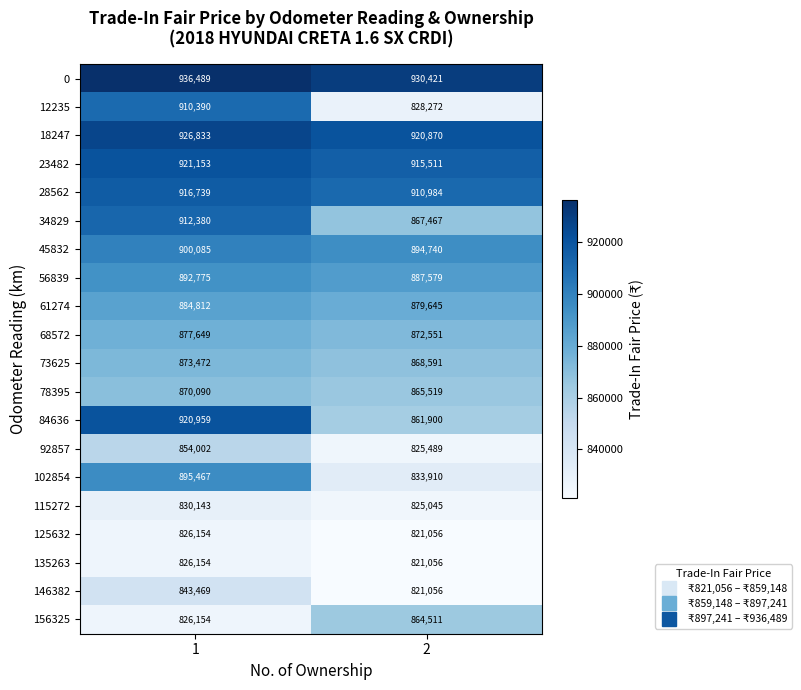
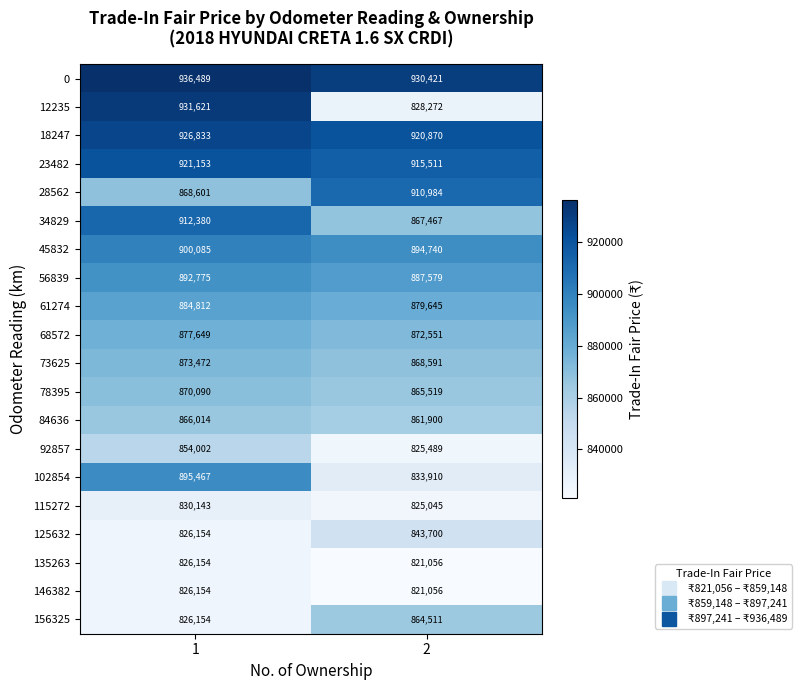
12235, 1: 910,390 -> 931,621
28562, 1: 916,739 -> 868,601
84636, 1: 920,959 -> 866,014
125632, 2: 821,056 -> 843,700
146382, 1: 843,469 -> 826,154
